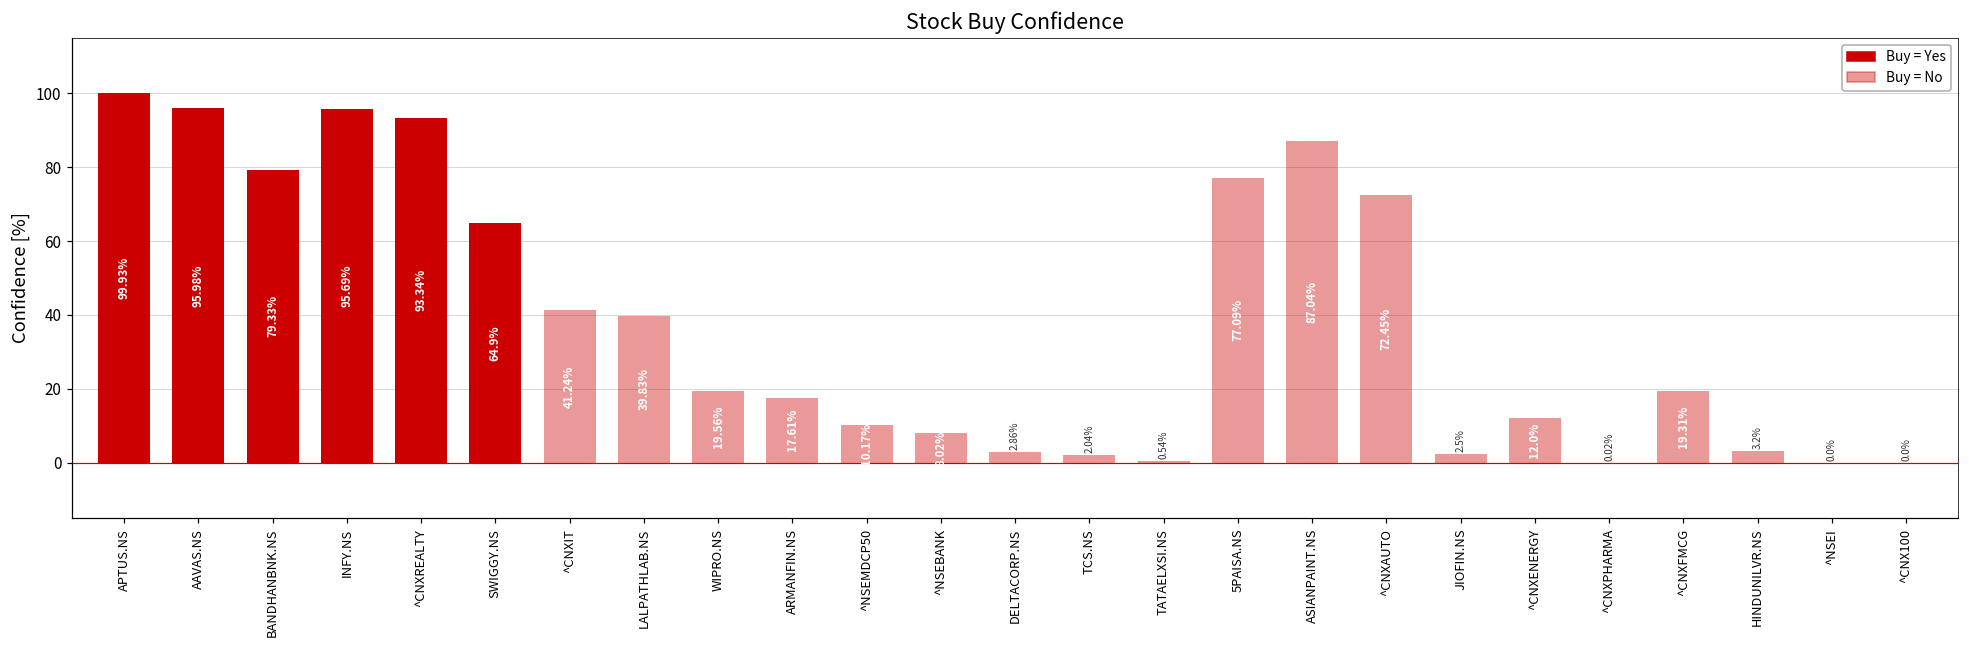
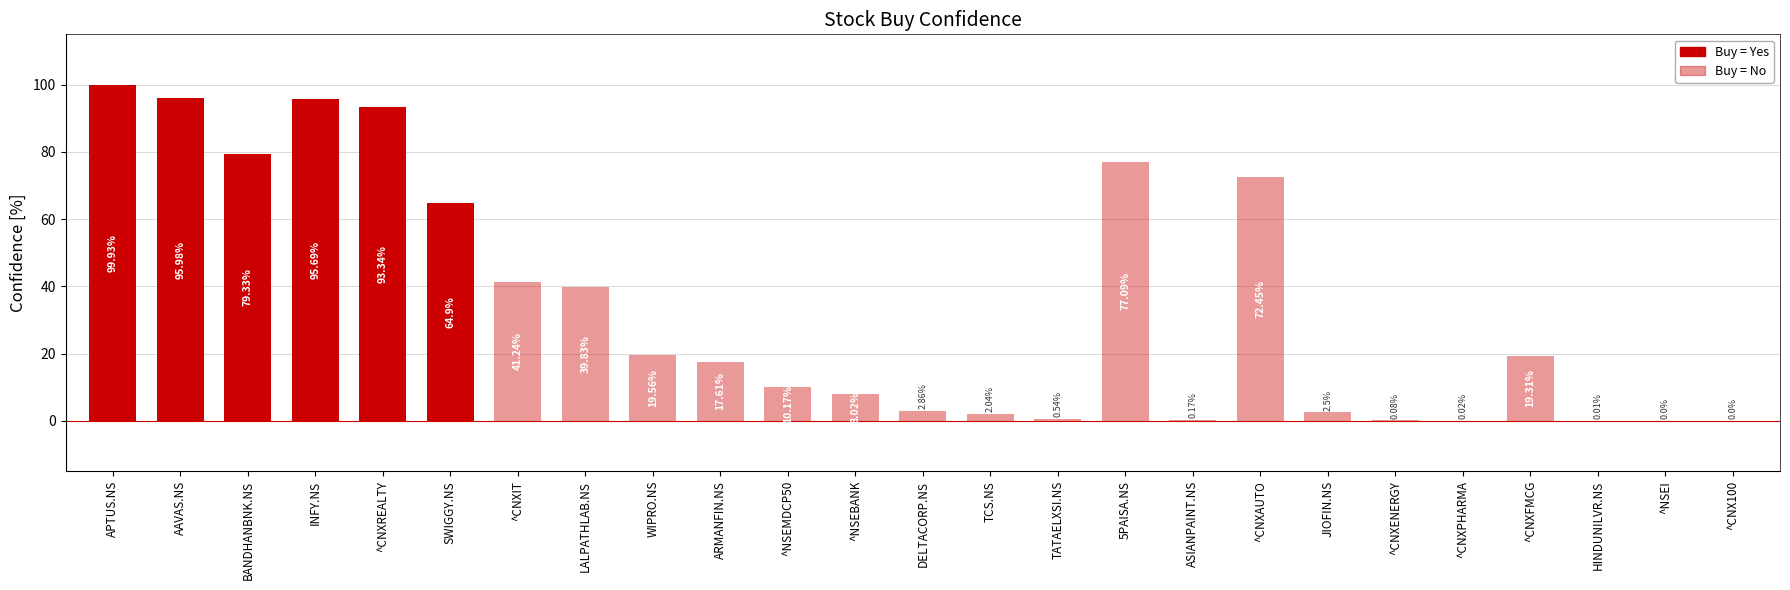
ASIANPAINT.NS: 87.04% -> 0.17%
^CNXENERGY: 12.0% -> 0.08%
HINDUNILVR.NS: 3.2% -> 0.01%
